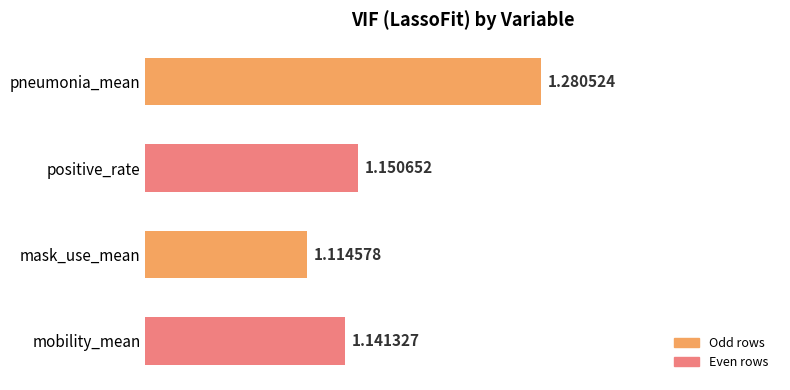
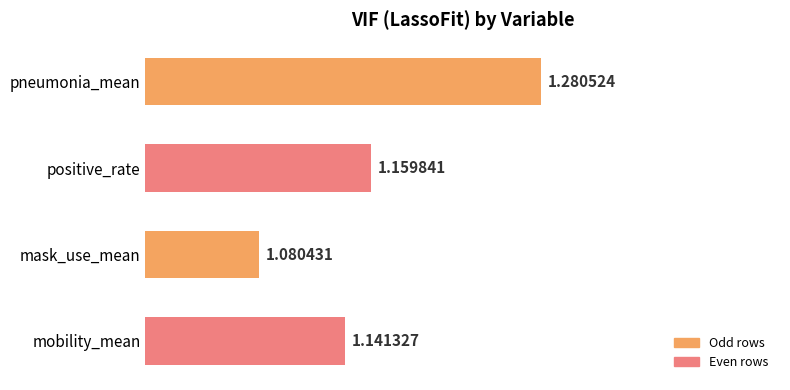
positive_rate: 1.150652 -> 1.159841
mask_use_mean: 1.114578 -> 1.080431
